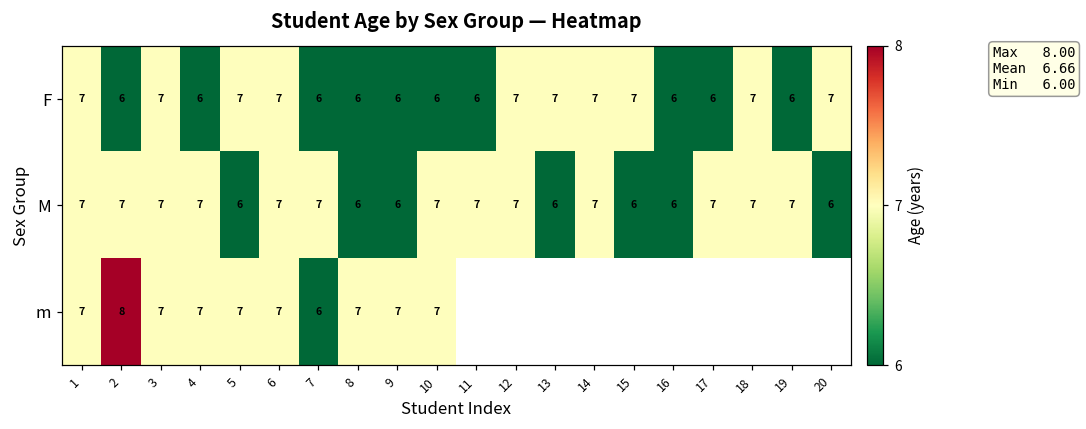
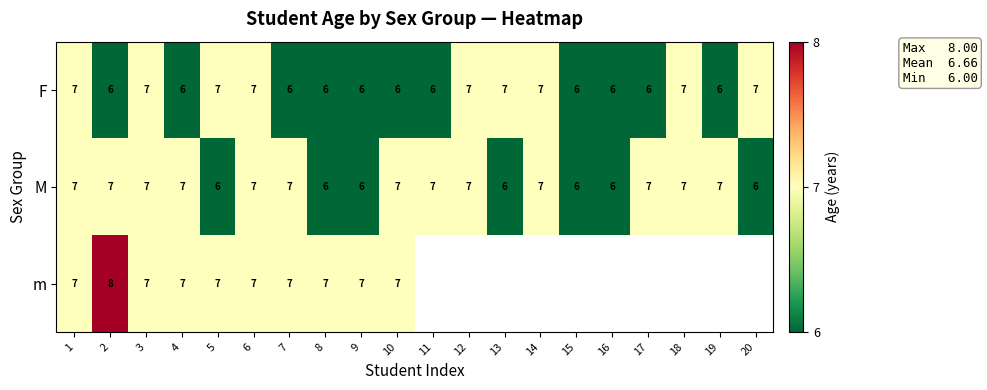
F, 15: 7 -> 6
m, 7: 6 -> 7
